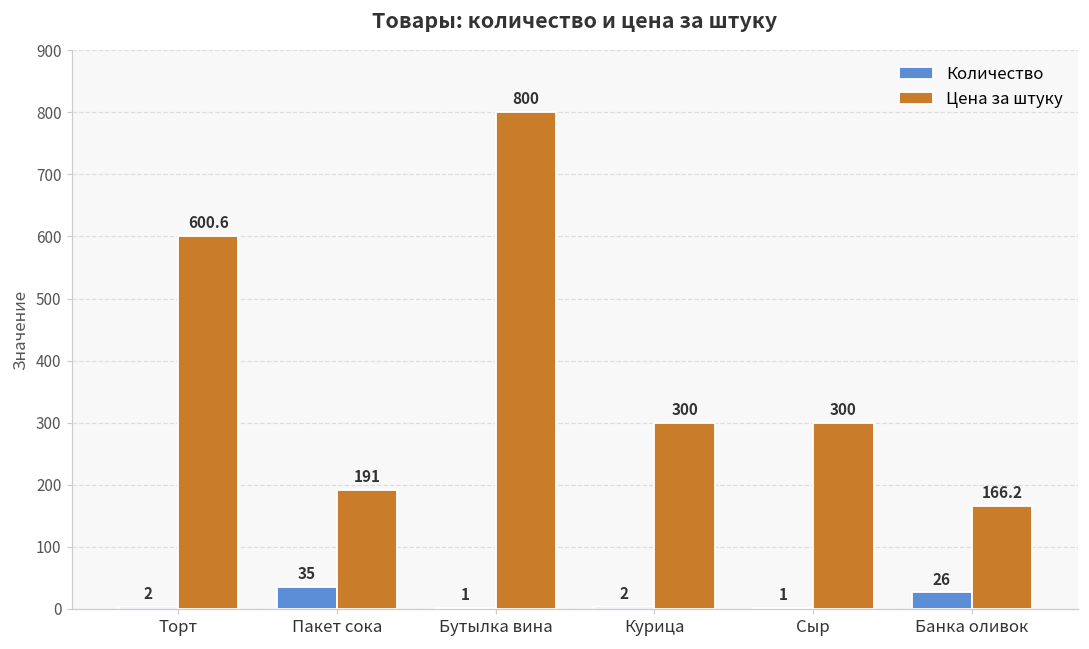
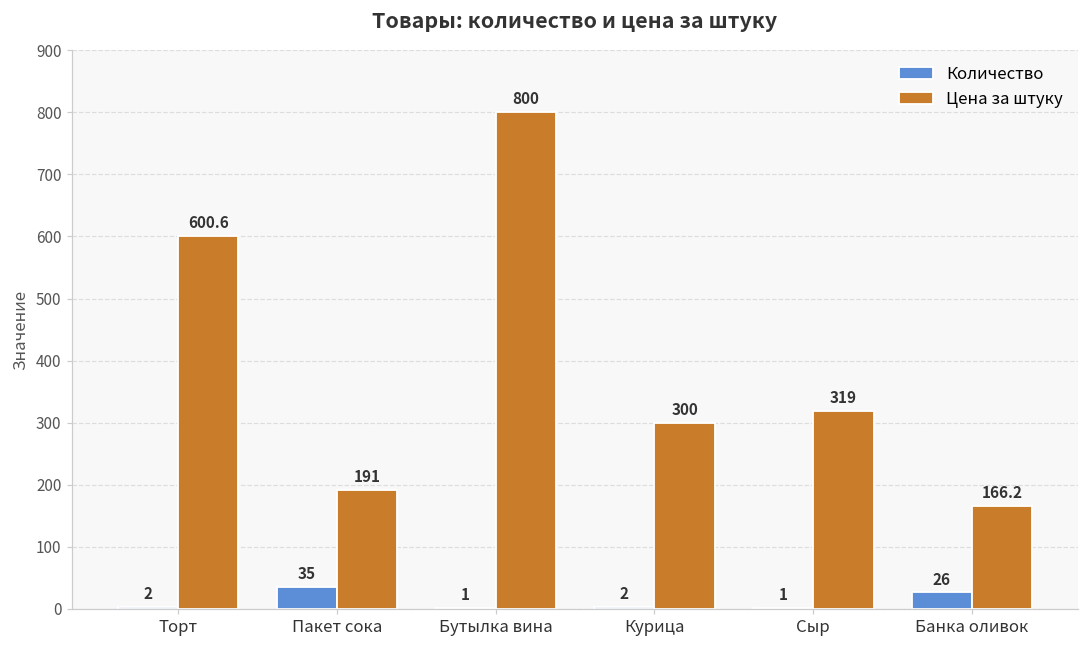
Цена за штуку, Сыр: 300 -> 319
